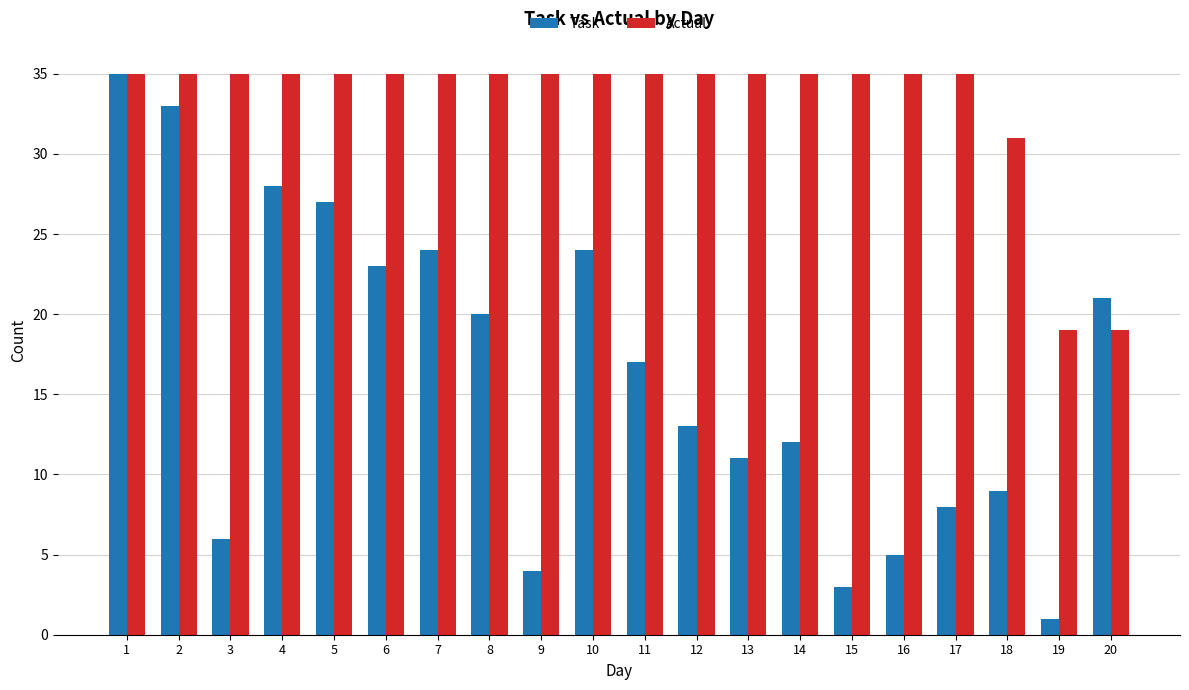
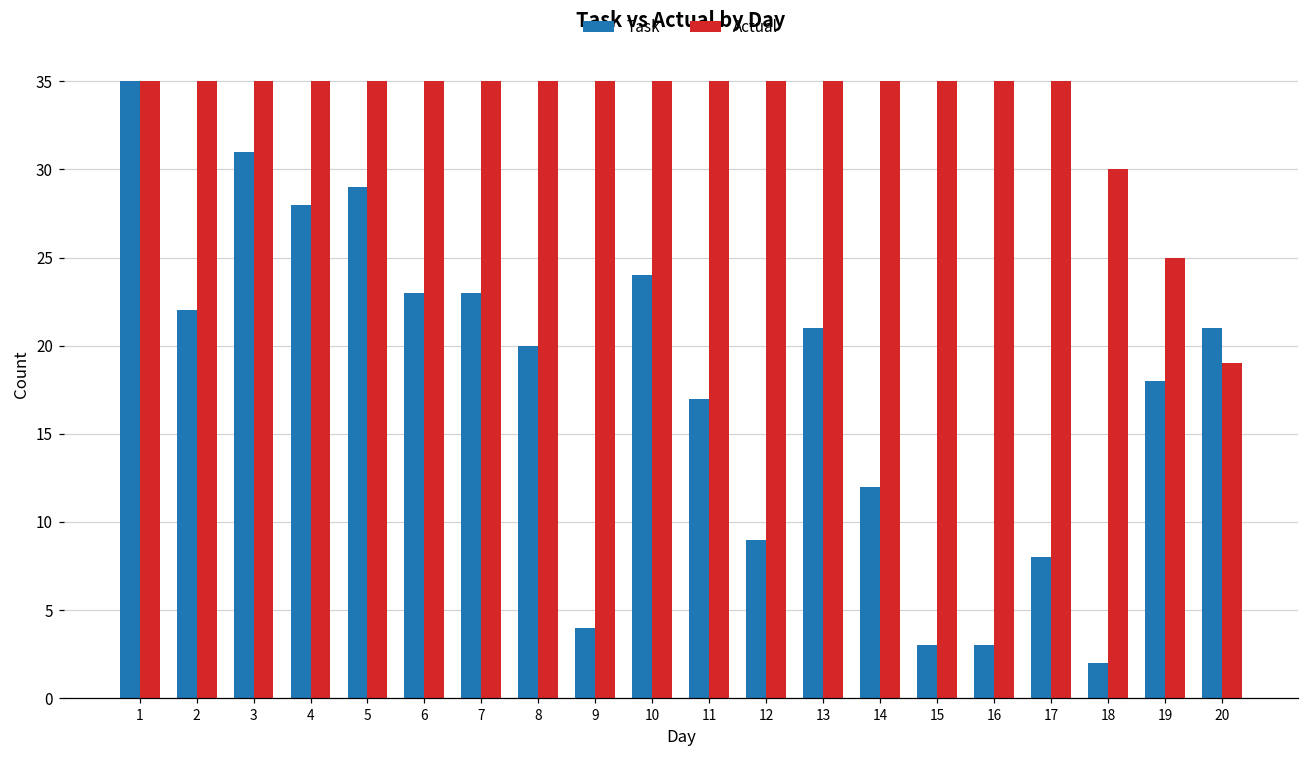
Task, 2: 33 -> 22
Task, 3: 6 -> 31
Task, 5: 27 -> 29
Task, 7: 24 -> 23
Task, 12: 13 -> 9
Task, 13: 11 -> 21
Task, 16: 5 -> 3
Task, 18: 9 -> 2
Actual, 18: 31 -> 30
Task, 19: 1 -> 18
Actual, 19: 19 -> 25
